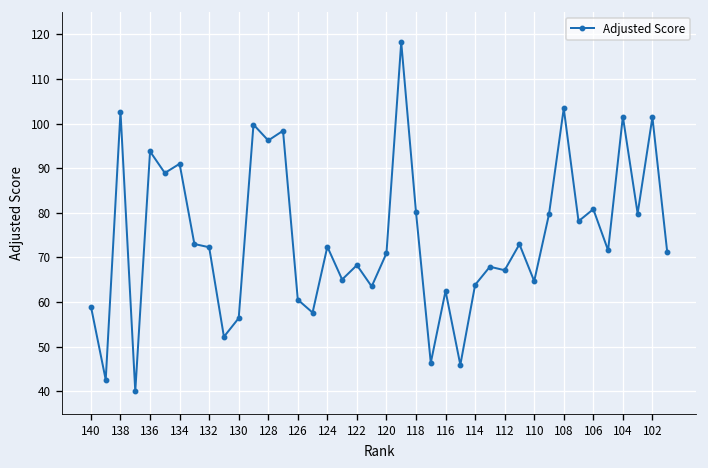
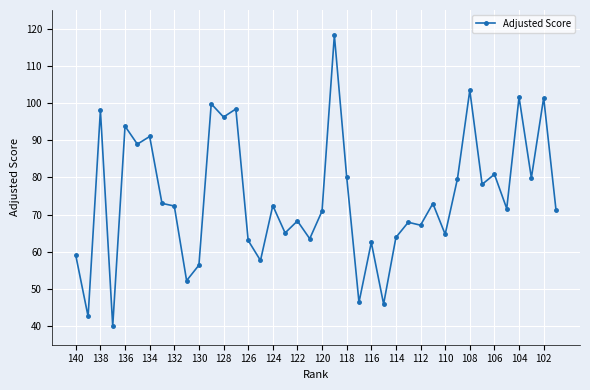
138: 103 -> 98
126: 61 -> 63
